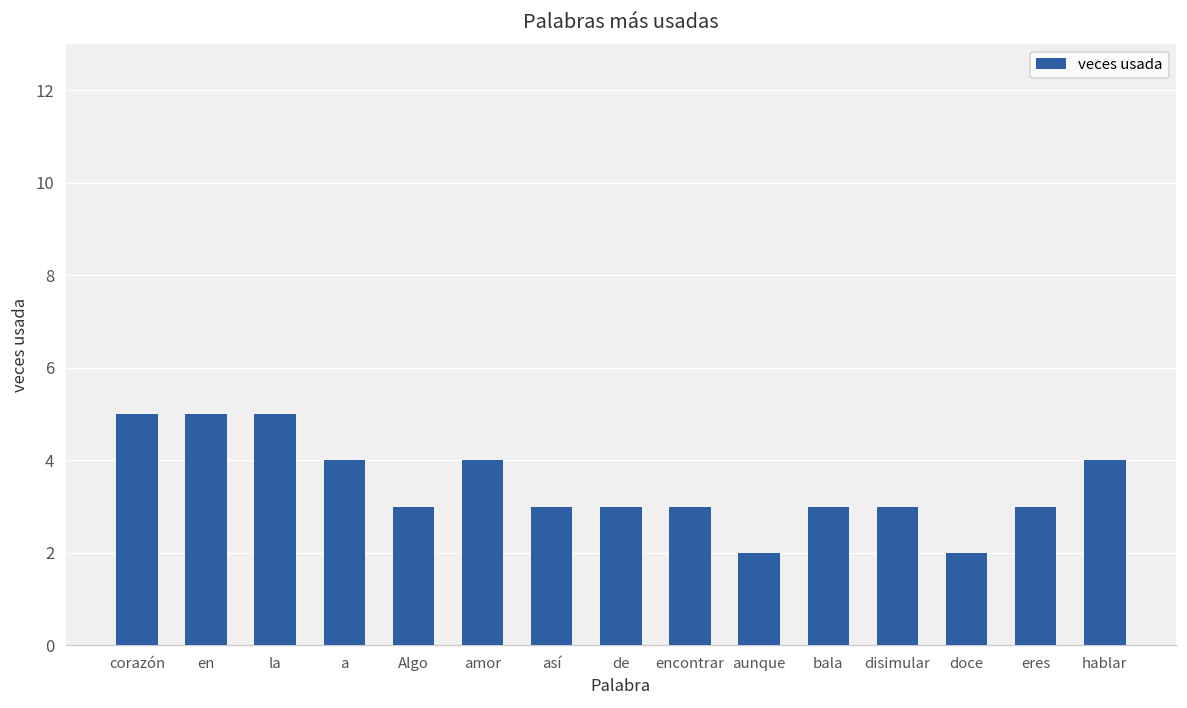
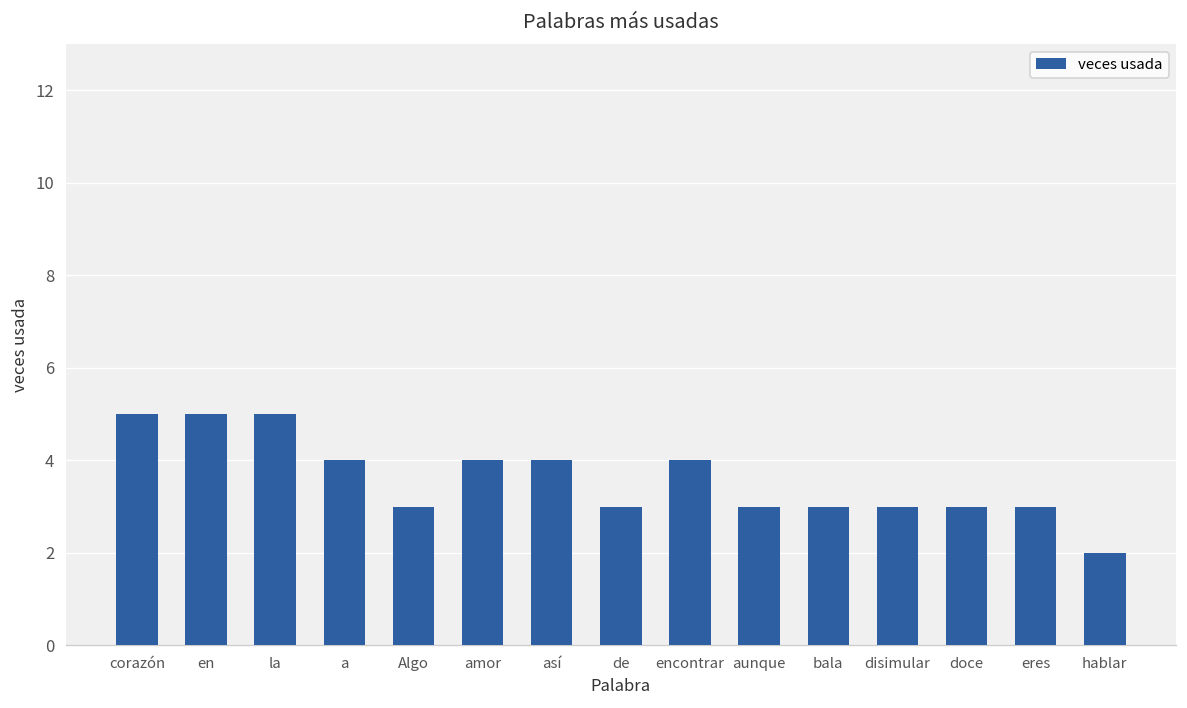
así: 3 -> 4
encontrar: 3 -> 4
aunque: 2 -> 3
doce: 2 -> 3
hablar: 4 -> 2
